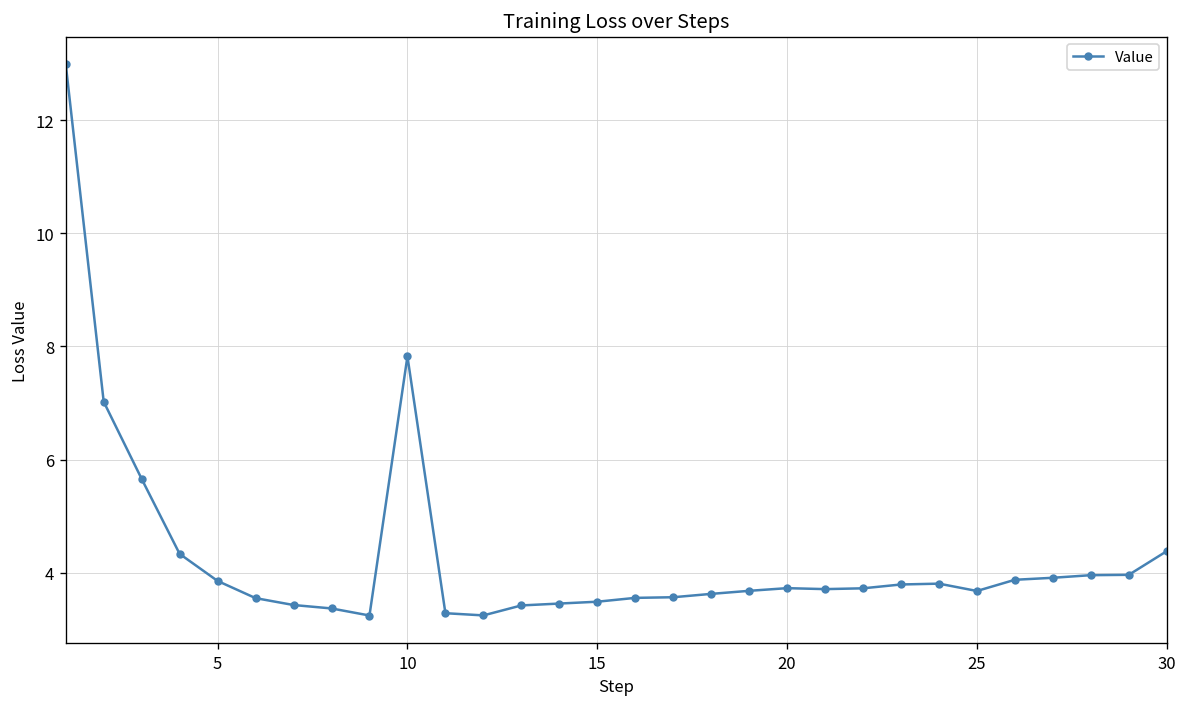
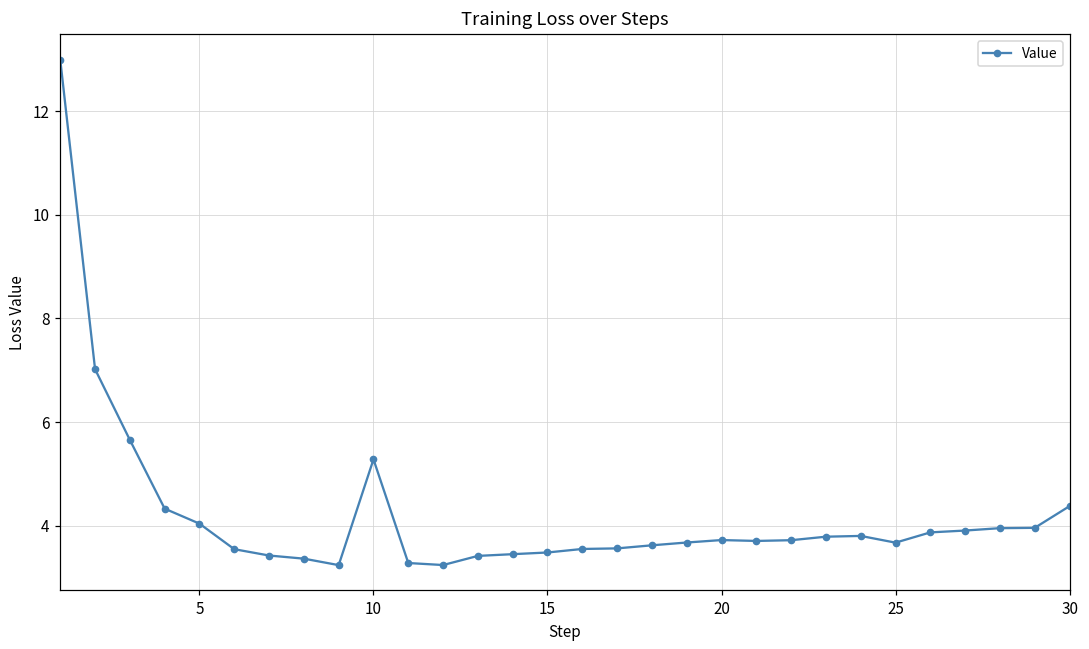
5: 3.9 -> 4.0
10: 7.8 -> 5.3
